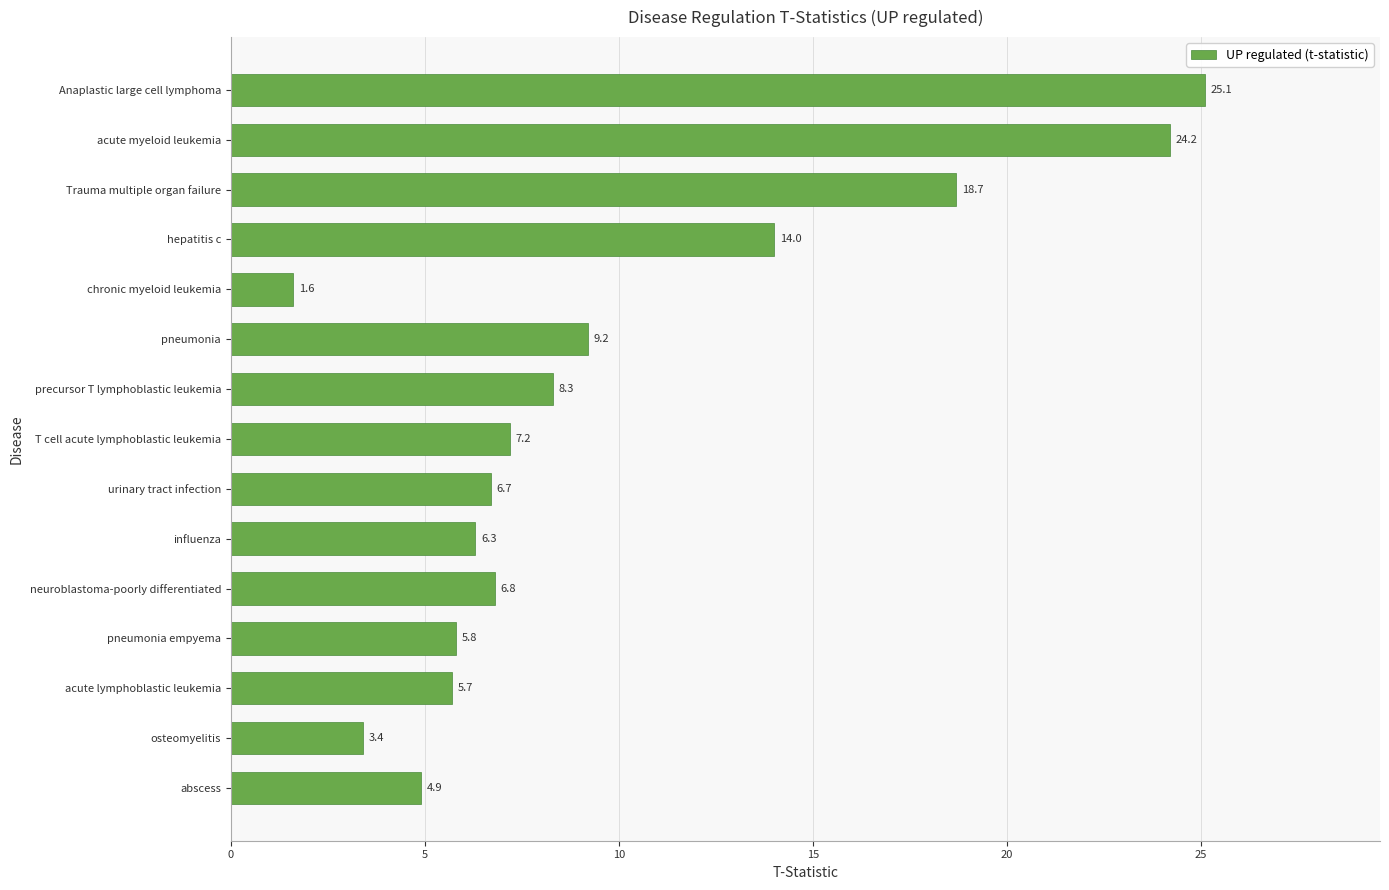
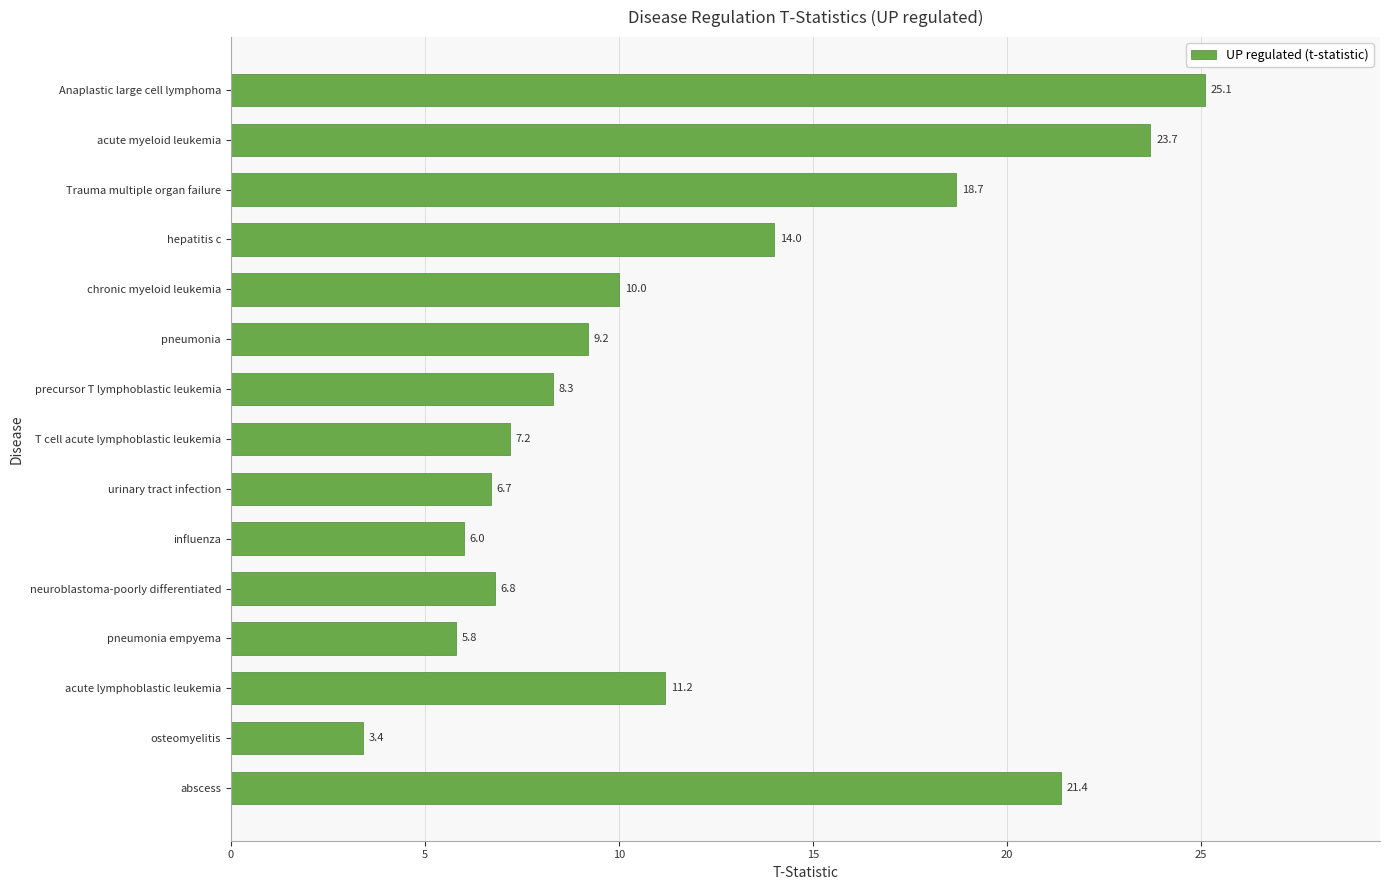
acute myeloid leukemia: 24.2 -> 23.7
chronic myeloid leukemia: 1.6 -> 10.0
influenza: 6.3 -> 6.0
acute lymphoblastic leukemia: 5.7 -> 11.2
abscess: 4.9 -> 21.4
